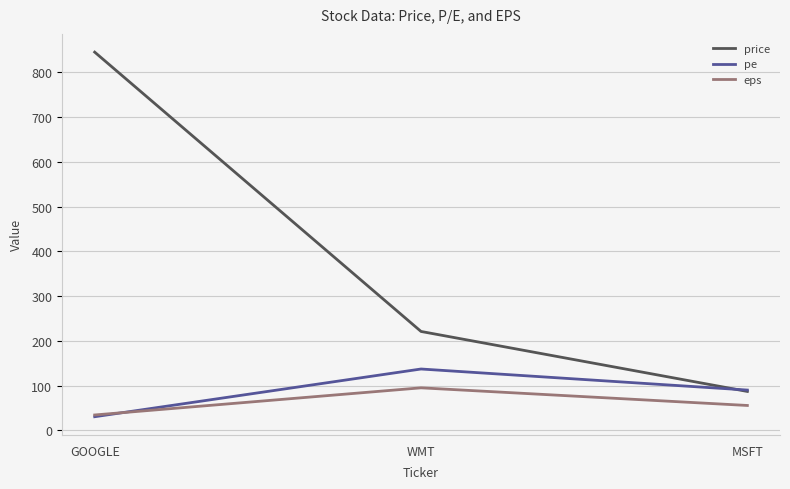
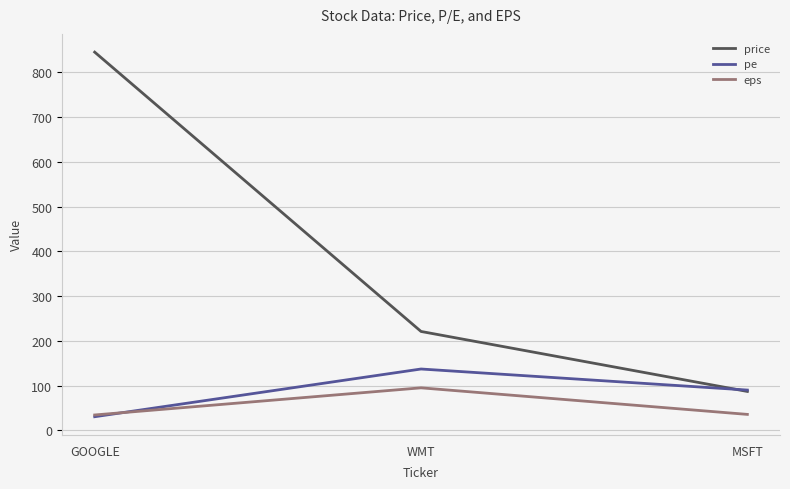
eps, MSFT: 60 -> 40
